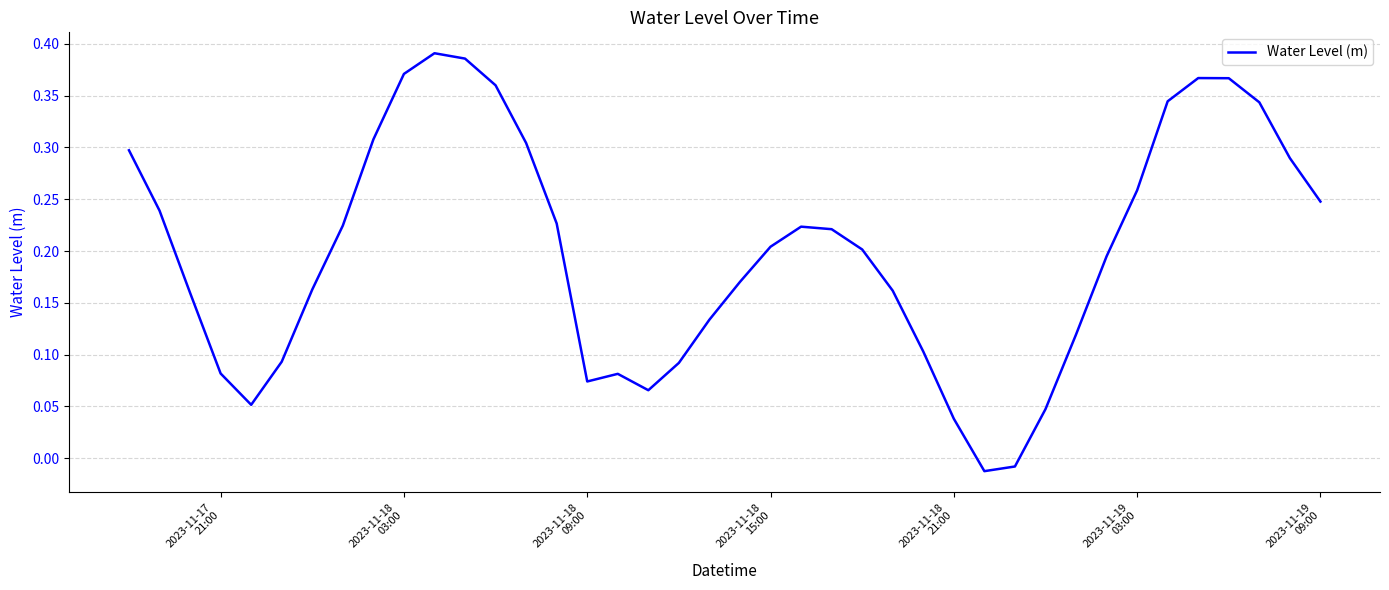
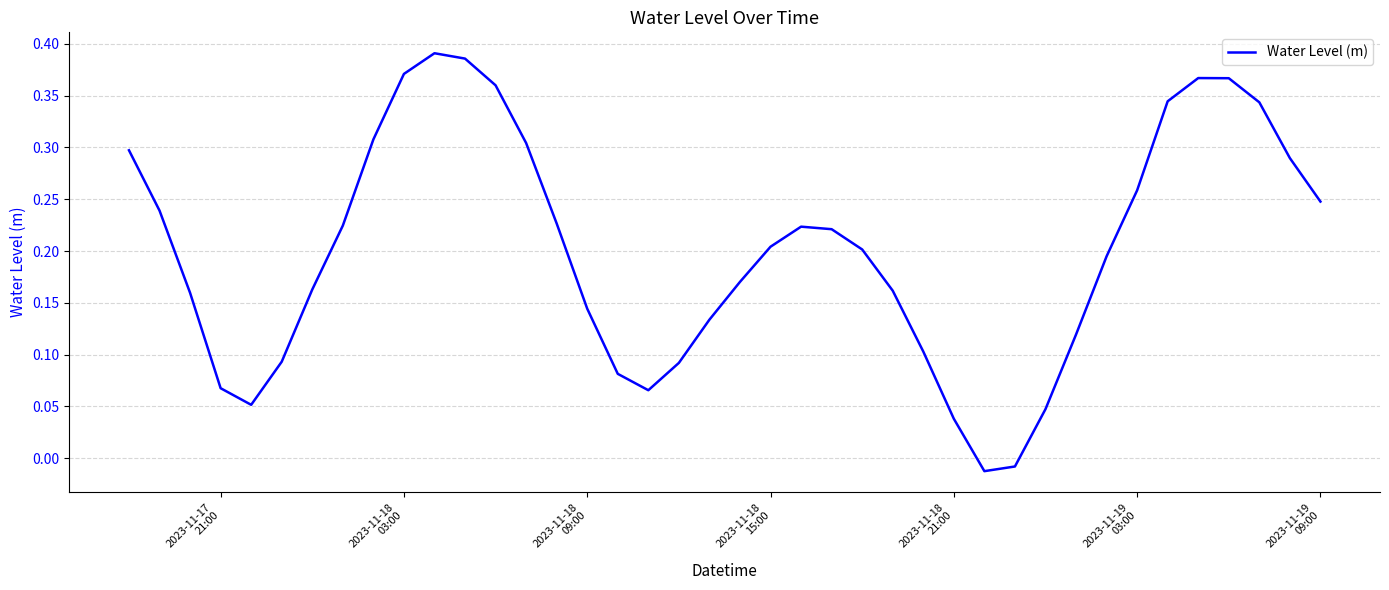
2023-11-17 21:00: 0.082 -> 0.068
2023-11-18 09:00: 0.074 -> 0.144
